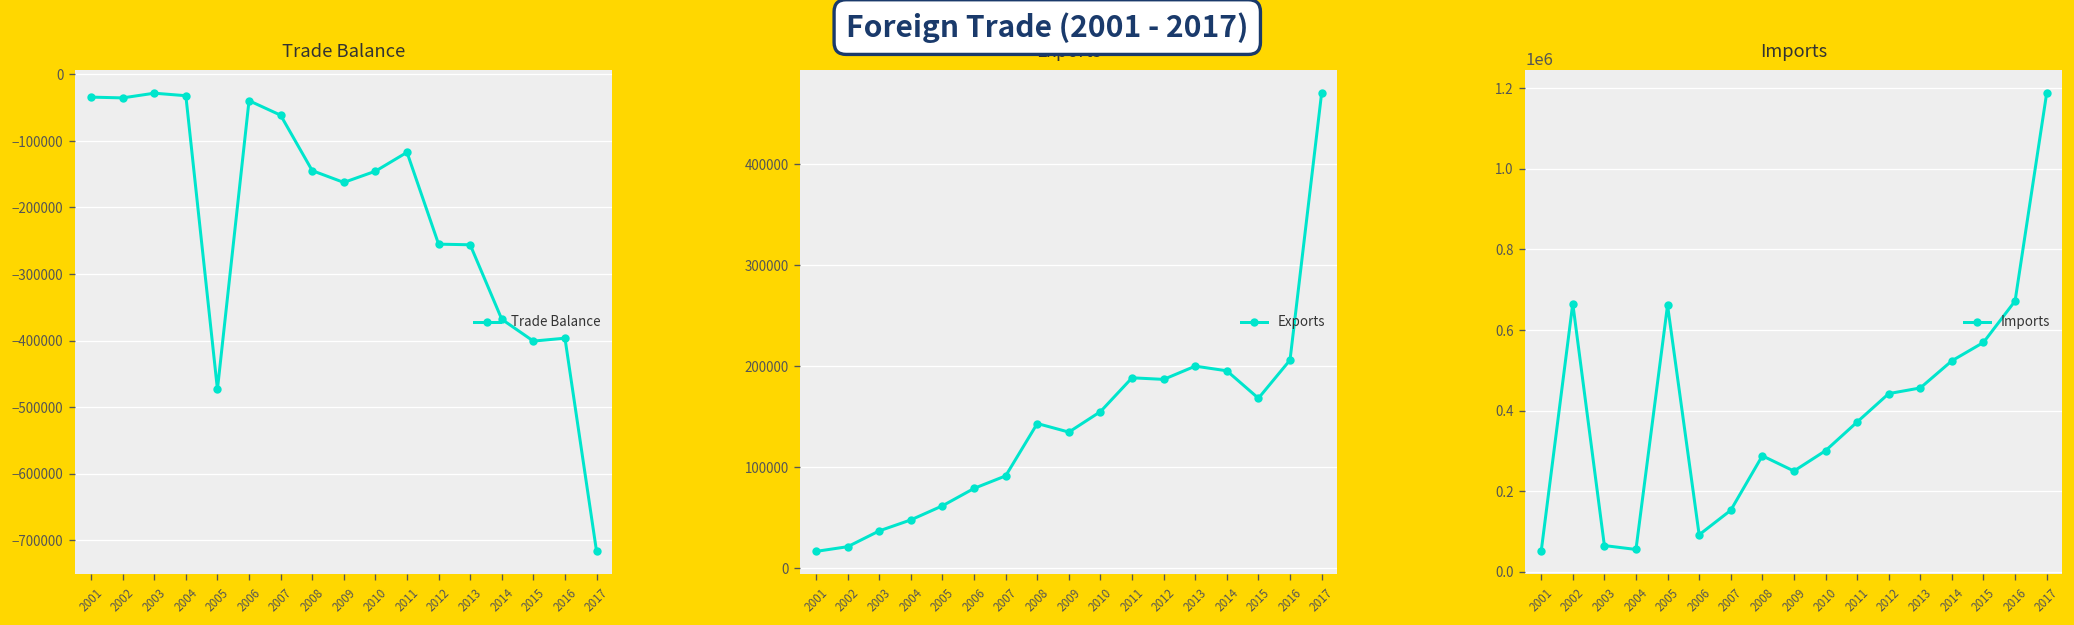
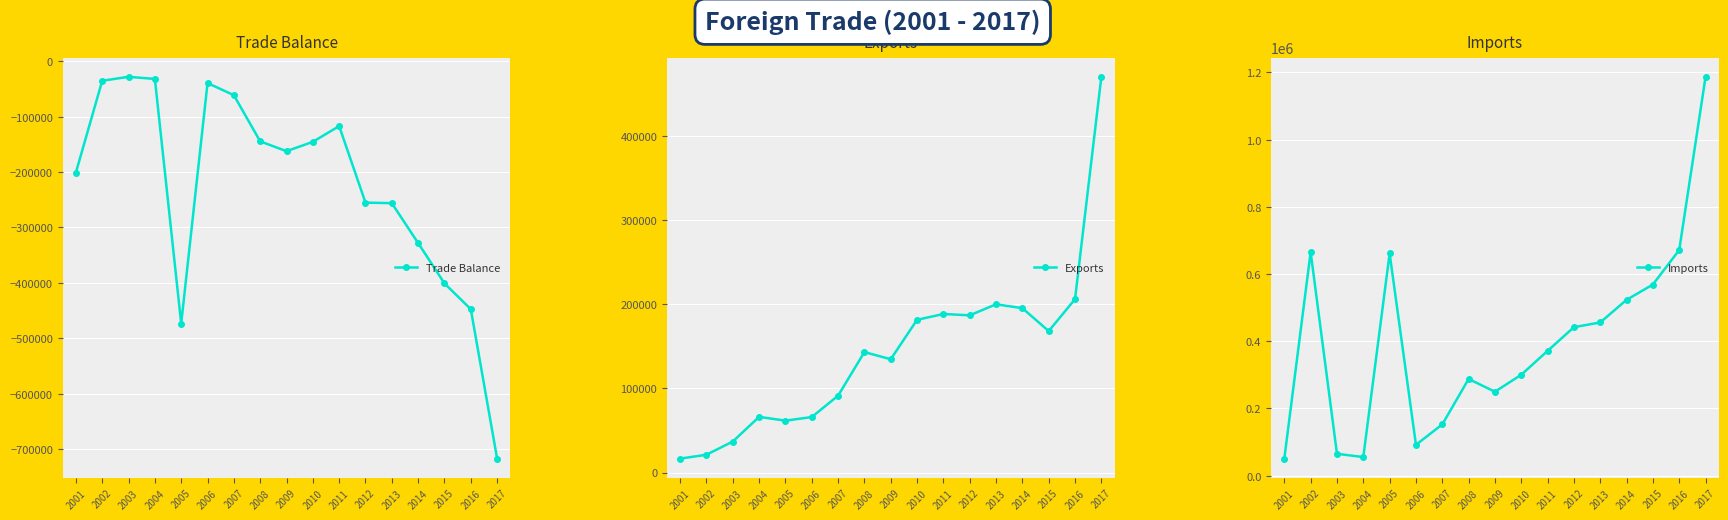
Trade Balance, 2001: -30000 -> -200000
Trade Balance, 2014: -370000 -> -330000
Trade Balance, 2016: -400000 -> -450000
Exports, 2004: 50000 -> 70000
Exports, 2006: 80000 -> 70000
Exports, 2010: 150000 -> 180000
